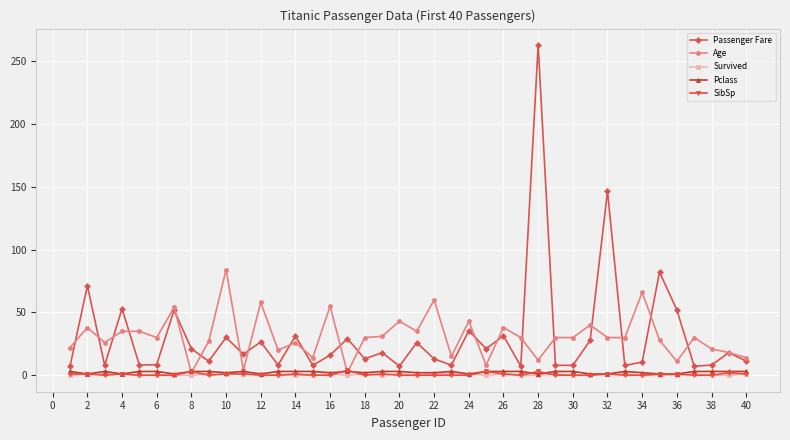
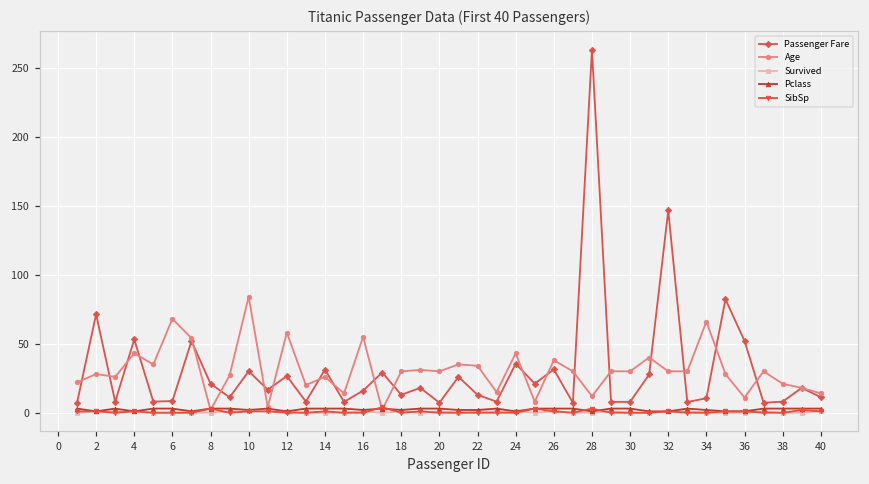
Age, 2: 38 -> 28
Age, 4: 35 -> 43
Age, 6: 30 -> 68
Age, 20: 43 -> 30
Age, 22: 60 -> 34
